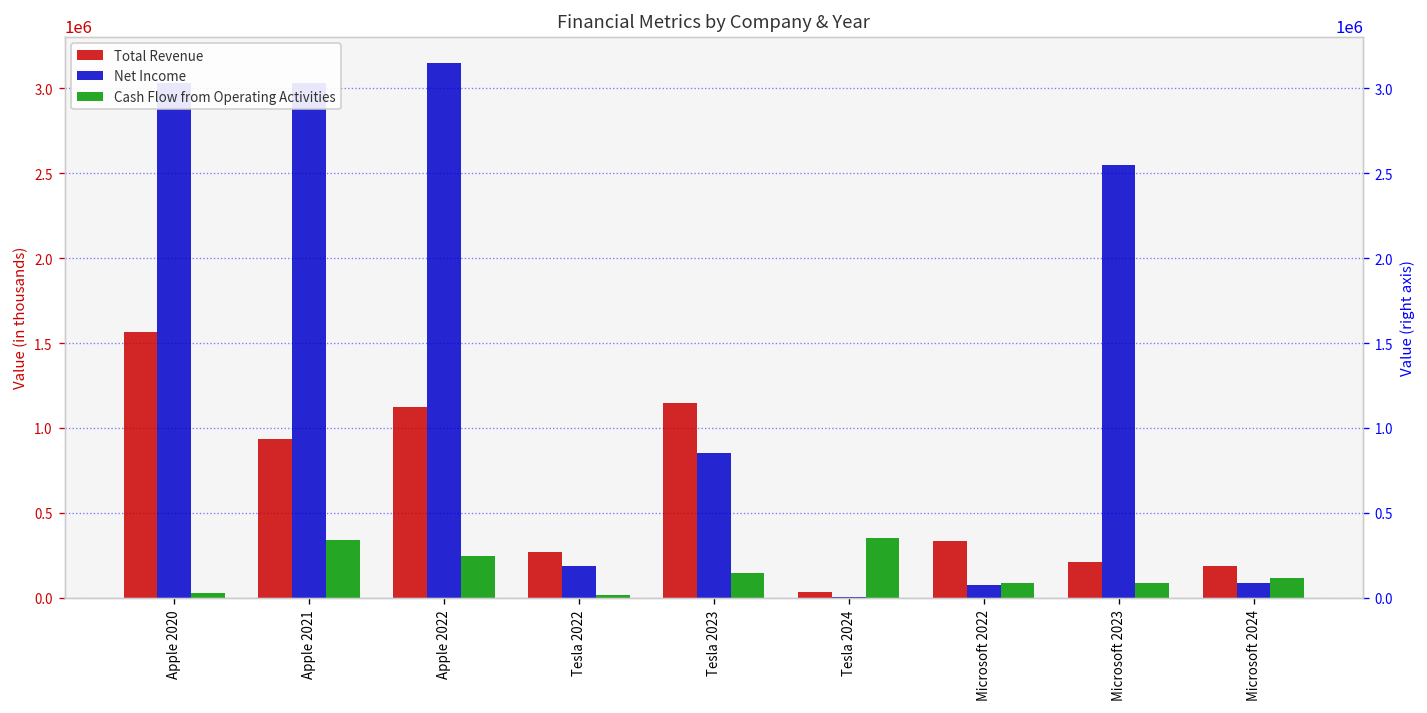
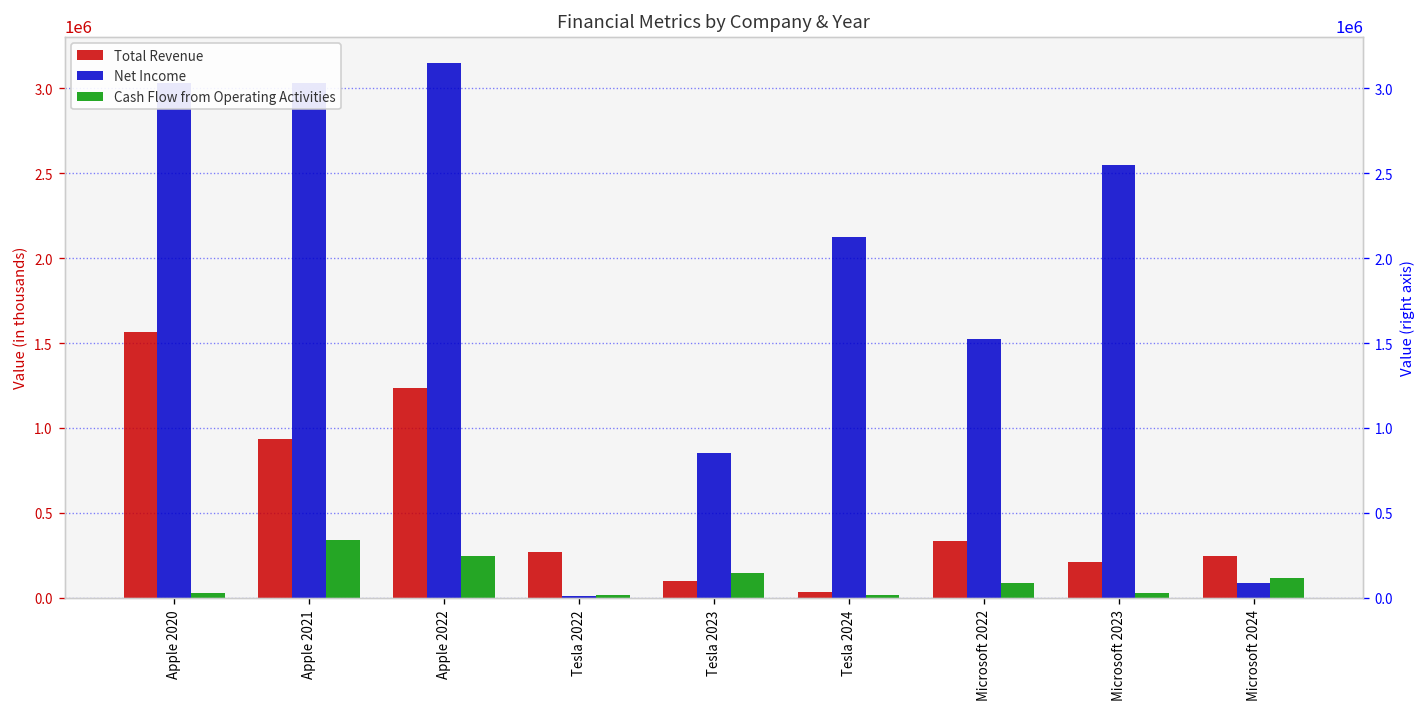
Total Revenue, Apple 2022: 1130000 -> 1240000
Net Income, Tesla 2022: 190000 -> 10000
Total Revenue, Tesla 2023: 1150000 -> 100000
Net Income, Tesla 2024: 10000 -> 2130000
Cash Flow from Operating Activities, Tesla 2024: 350000 -> 10000
Net Income, Microsoft 2022: 70000 -> 1520000
Cash Flow from Operating Activities, Microsoft 2023: 90000 -> 30000
Total Revenue, Microsoft 2024: 190000 -> 250000
